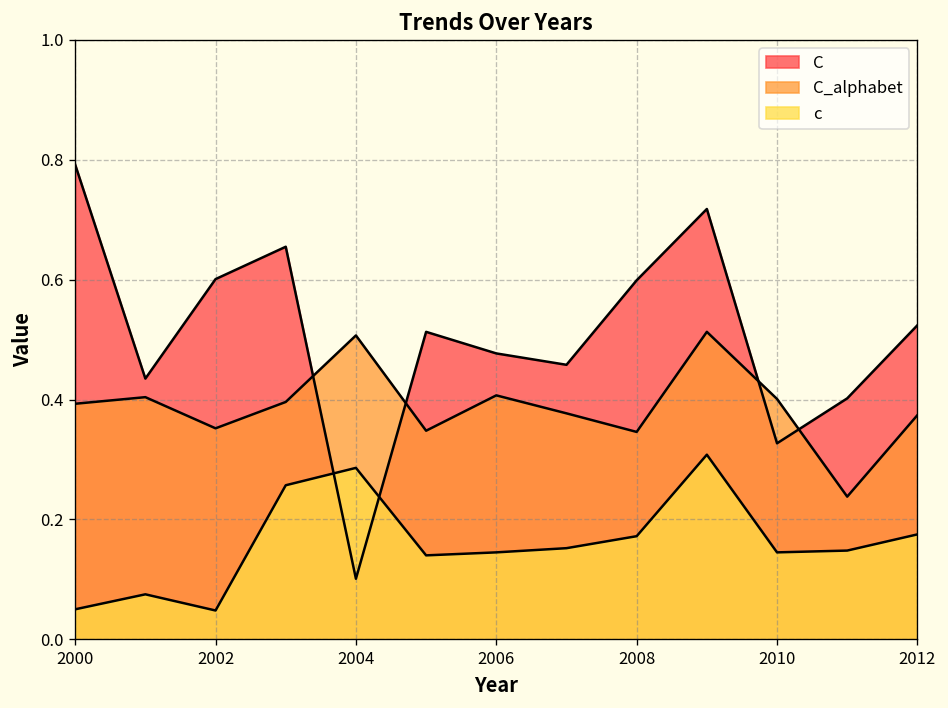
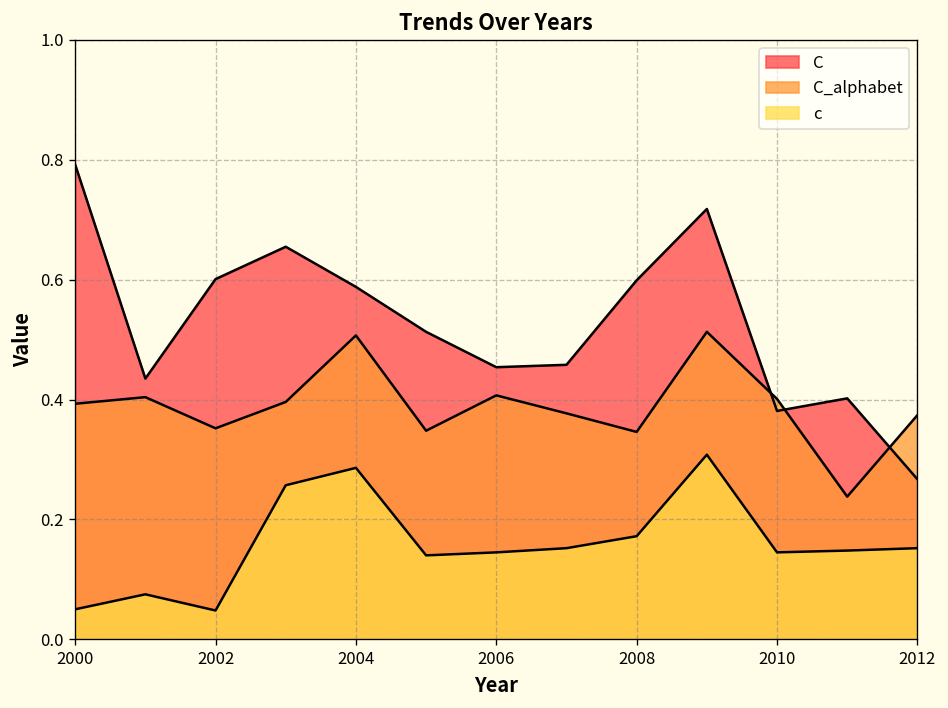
C, 2004: 0.10 -> 0.59
C, 2006: 0.48 -> 0.45
C, 2010: 0.33 -> 0.38
C, 2012: 0.52 -> 0.27
c, 2012: 0.18 -> 0.15
